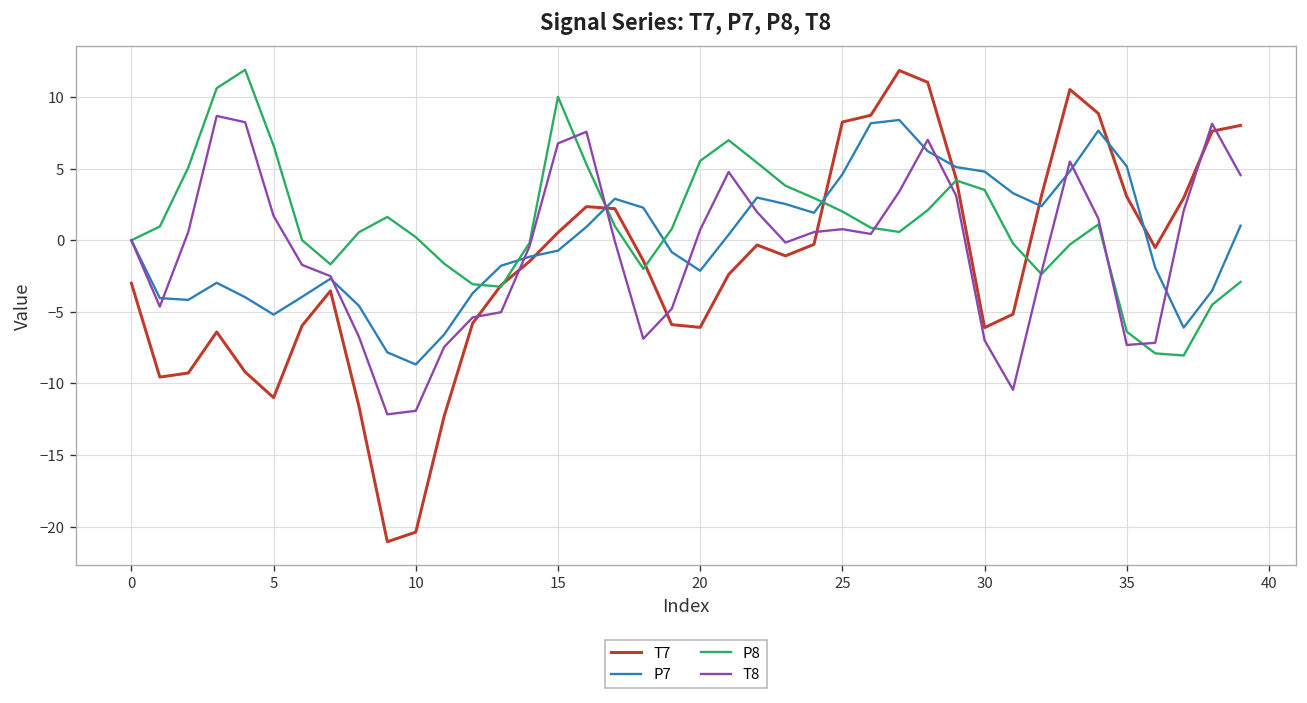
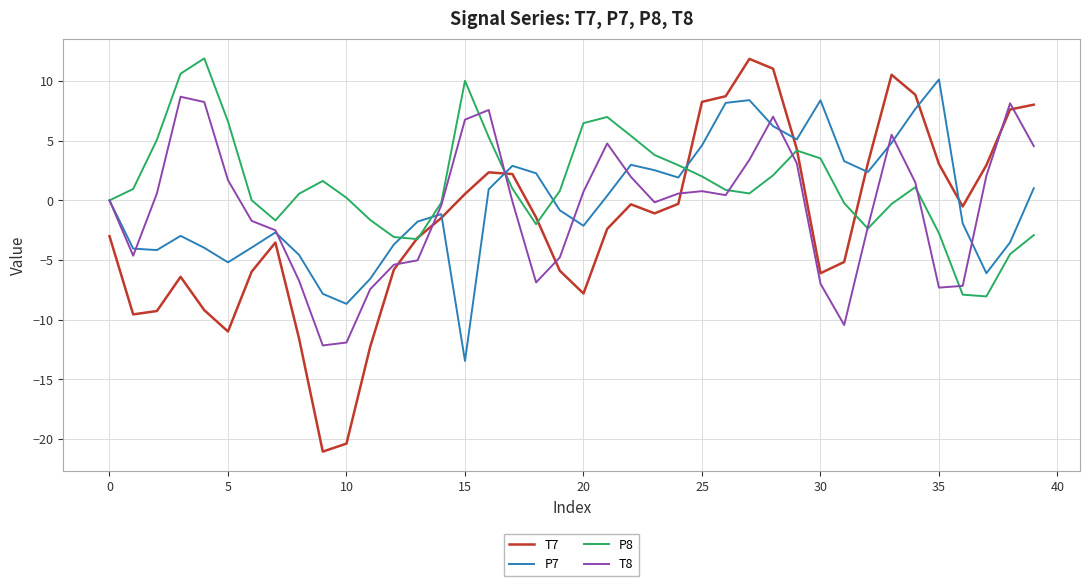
P7, 15: -0.7 -> -13.5
T7, 20: -6.1 -> -7.8
P8, 20: 5.5 -> 6.5
P7, 30: 4.8 -> 8.4
P7, 35: 5.2 -> 10.1
P8, 35: -6.4 -> -2.8
